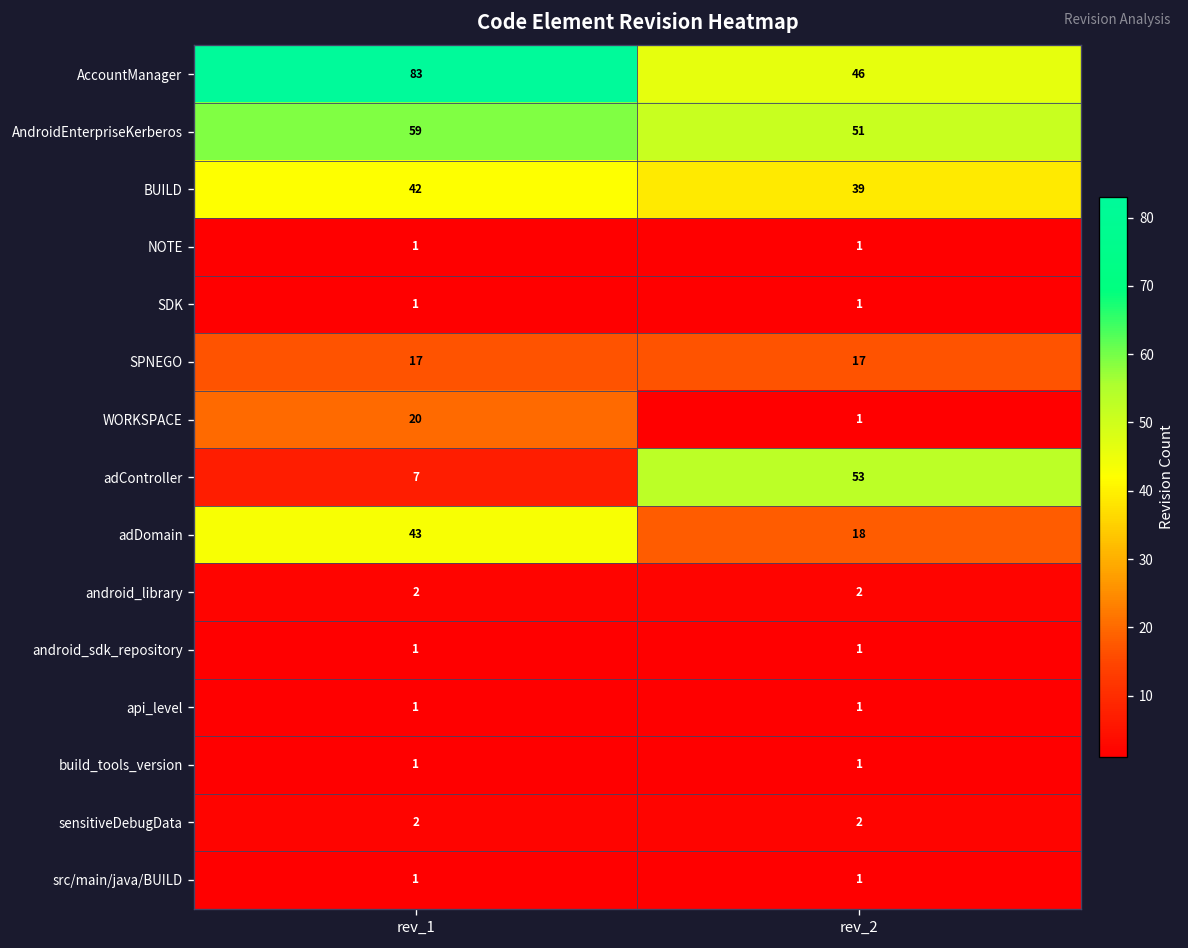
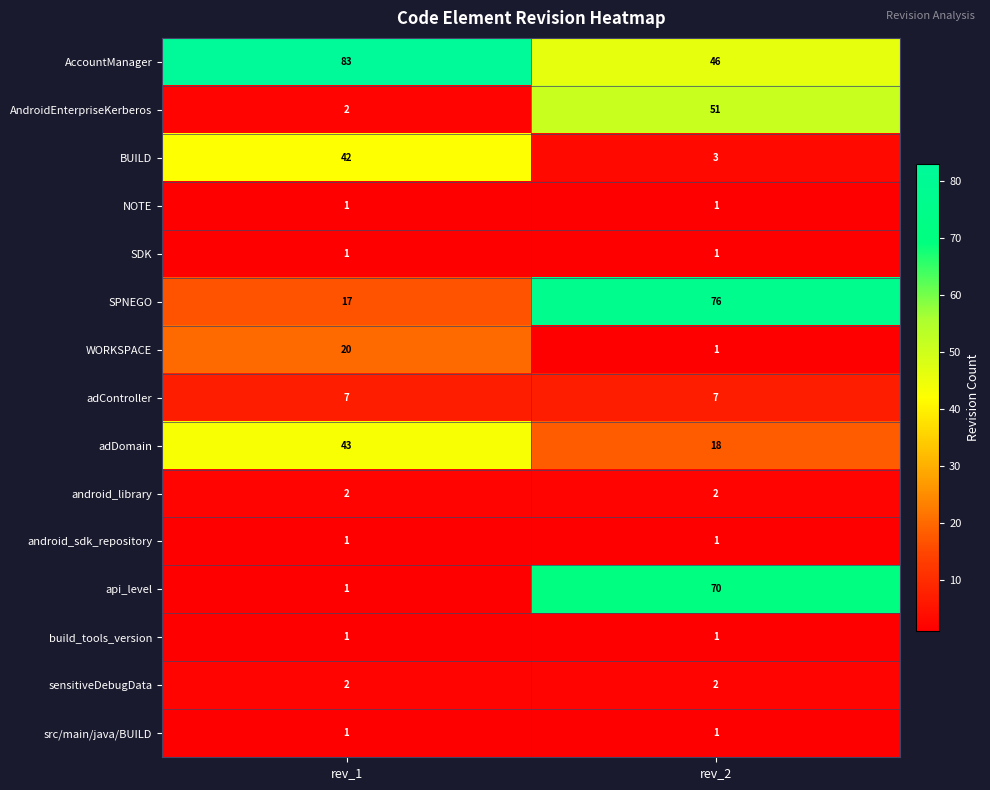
AndroidEnterpriseKerberos, rev_1: 59 -> 2
BUILD, rev_2: 39 -> 3
SPNEGO, rev_2: 17 -> 76
adController, rev_2: 53 -> 7
api_level, rev_2: 1 -> 70
